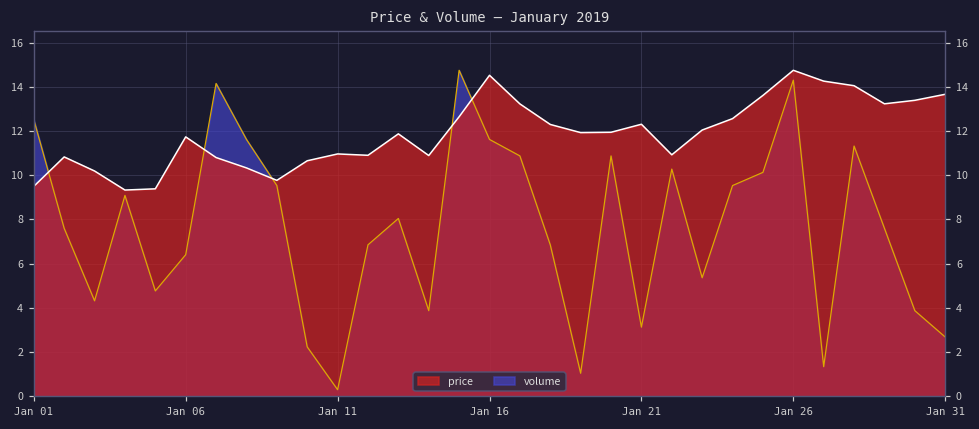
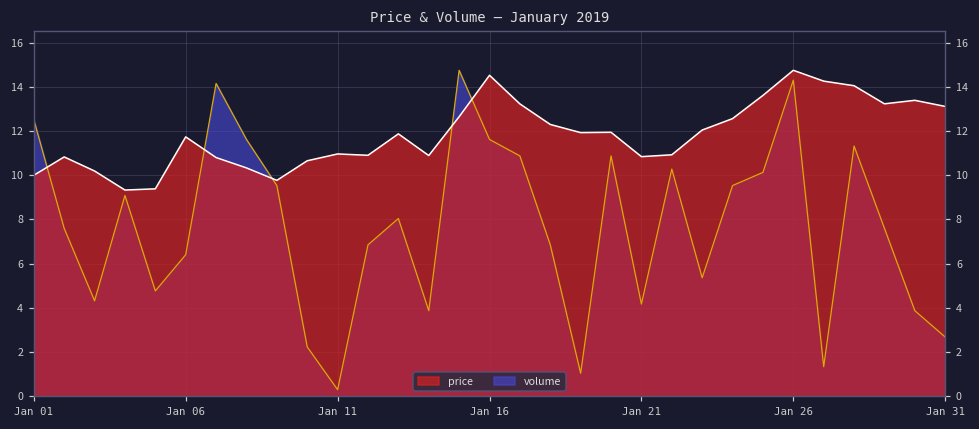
price, Jan 01: 9.5 -> 10.0
volume, Jan 21: 3.1 -> 4.2
price, Jan 21: 12.3 -> 10.8
price, Jan 31: 13.7 -> 13.1
